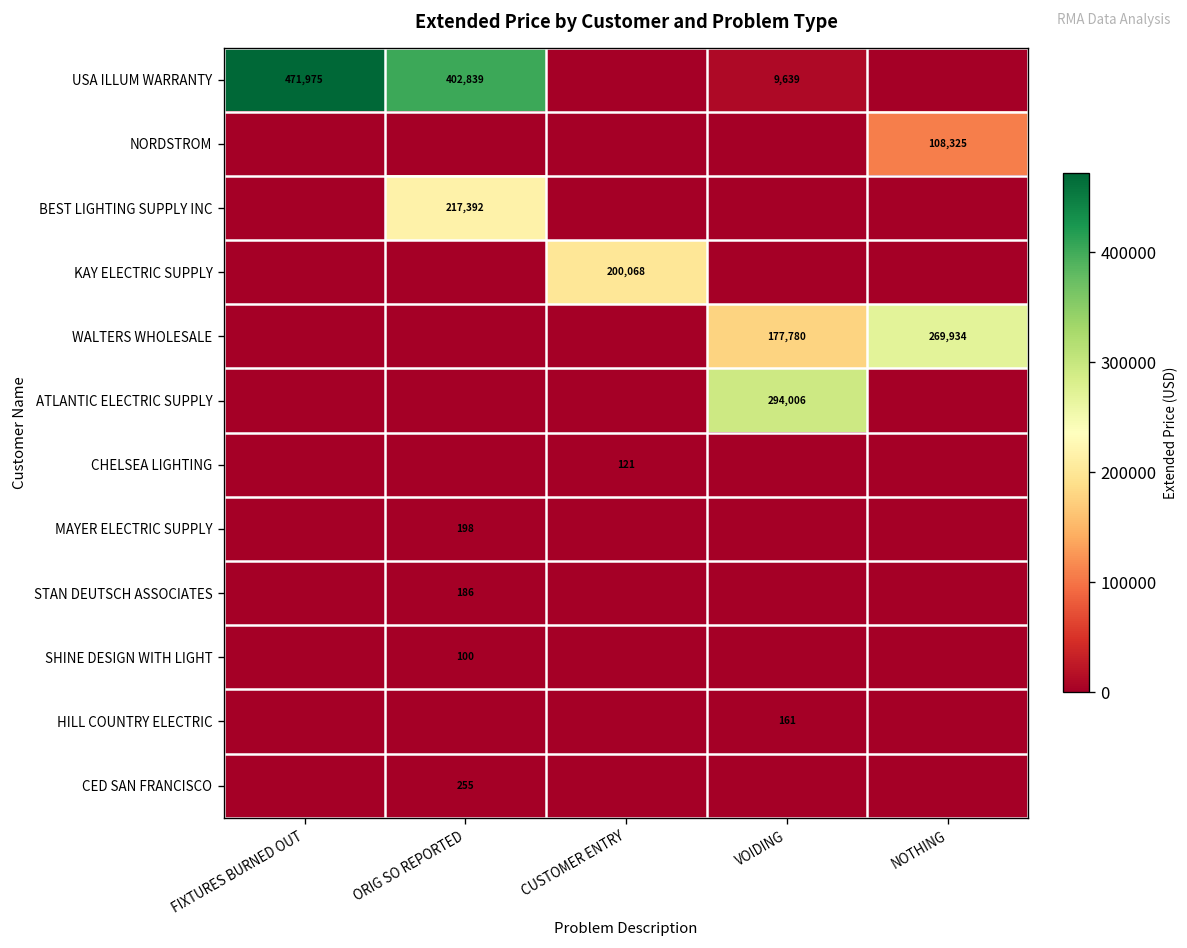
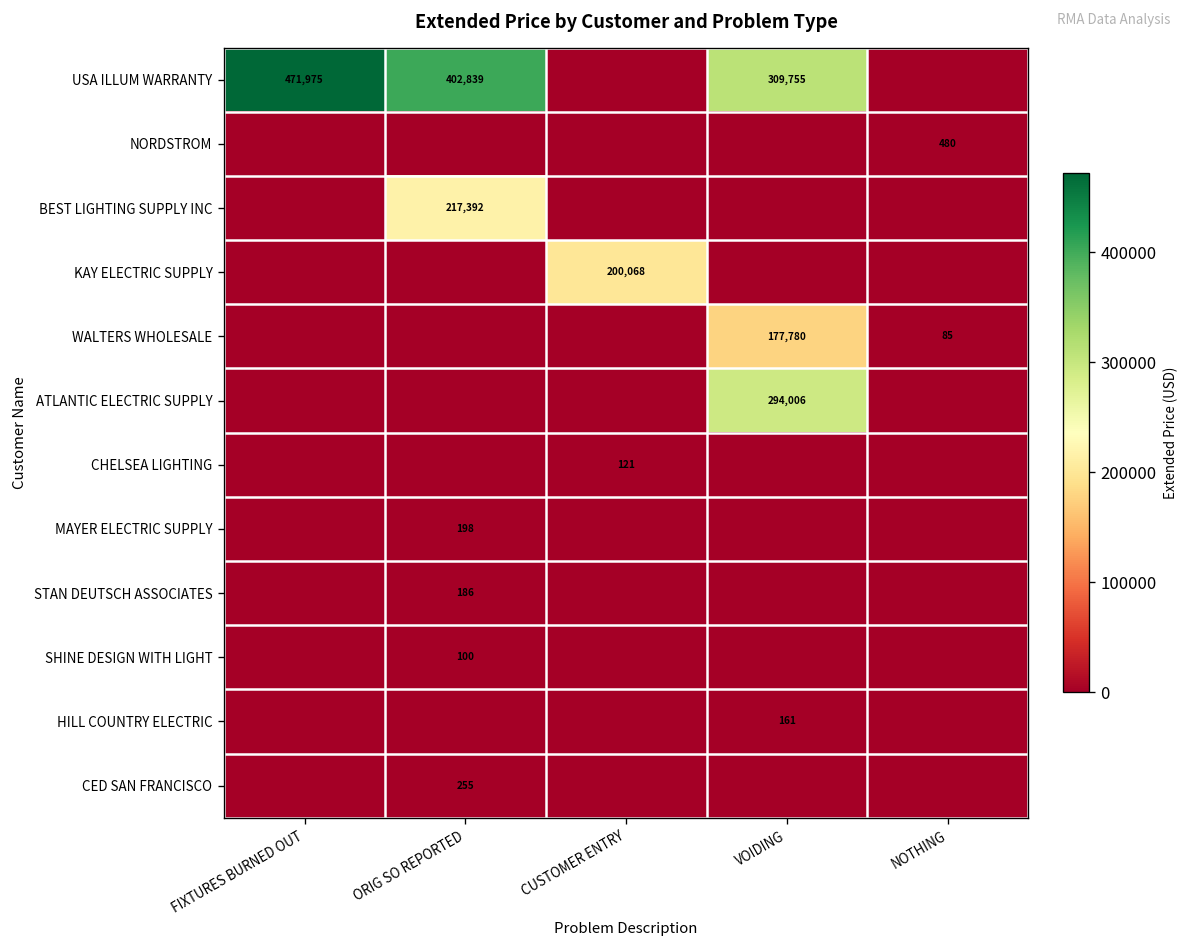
USA ILLUM WARRANTY, VOIDING: 9,639 -> 309,755
NORDSTROM, NOTHING: 108,325 -> 480
WALTERS WHOLESALE, NOTHING: 269,934 -> 85
